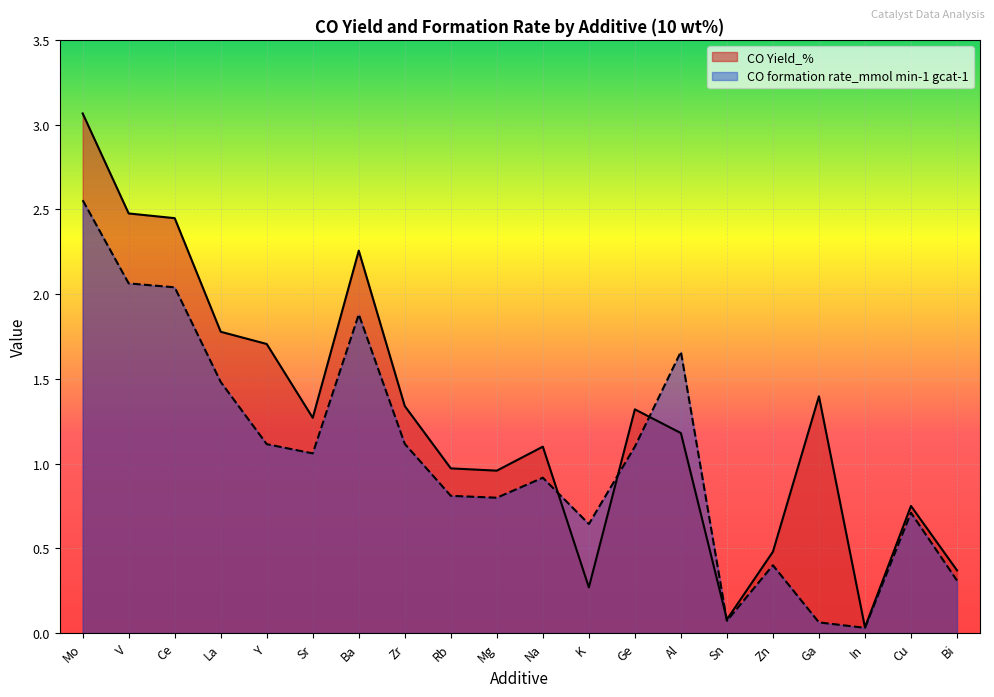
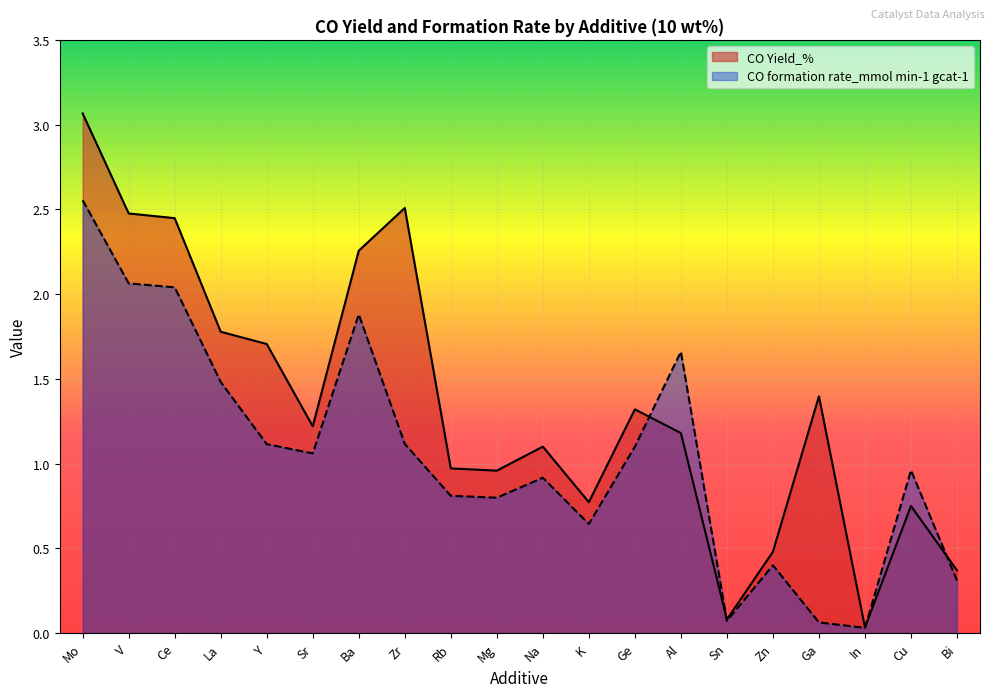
CO Yield_%, Sr: 1.27 -> 1.22
CO Yield_%, Zr: 1.34 -> 2.51
CO Yield_%, K: 0.27 -> 0.77
CO formation rate_mmol min-1 gcat-1, Cu: 0.71 -> 0.96
